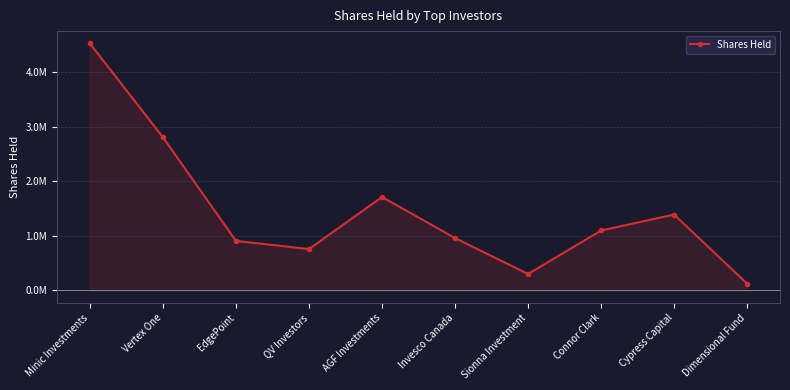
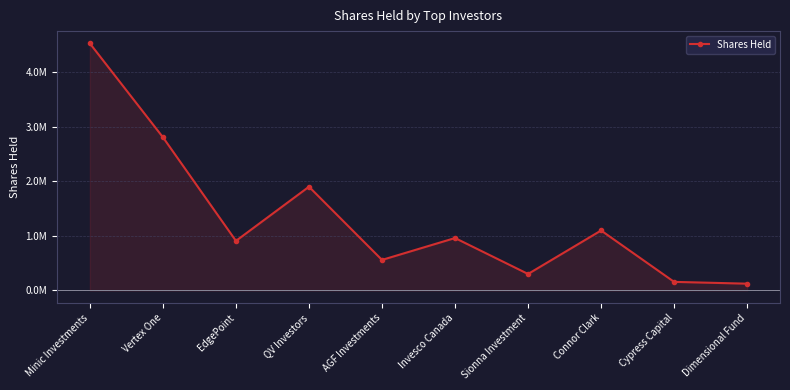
QV Investors: 800000 -> 1900000
AGF Investments: 1700000 -> 600000
Cypress Capital: 1400000 -> 200000
